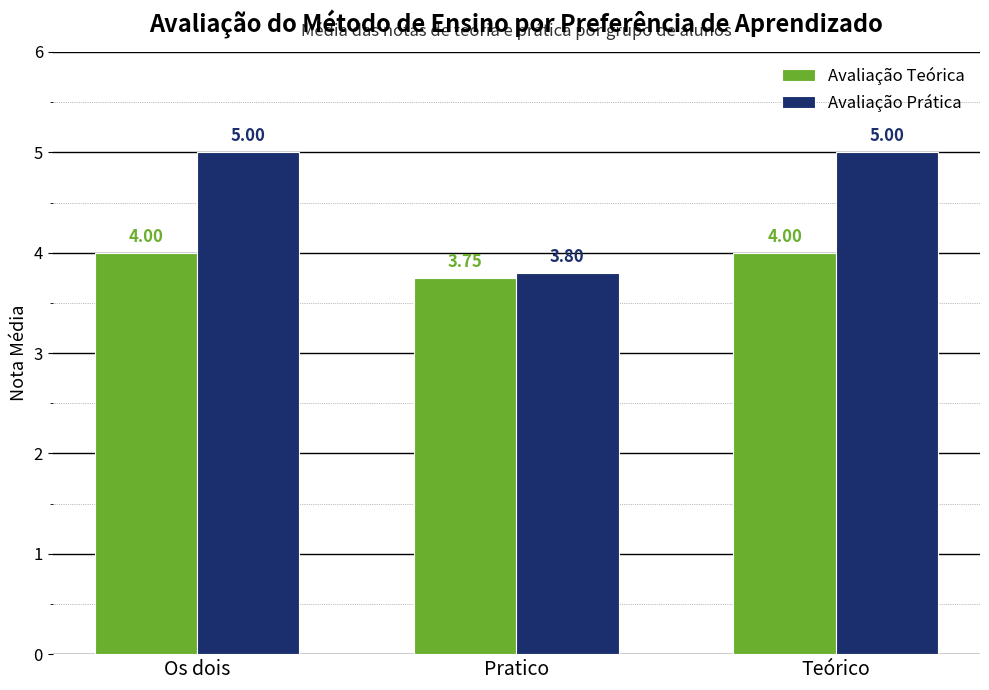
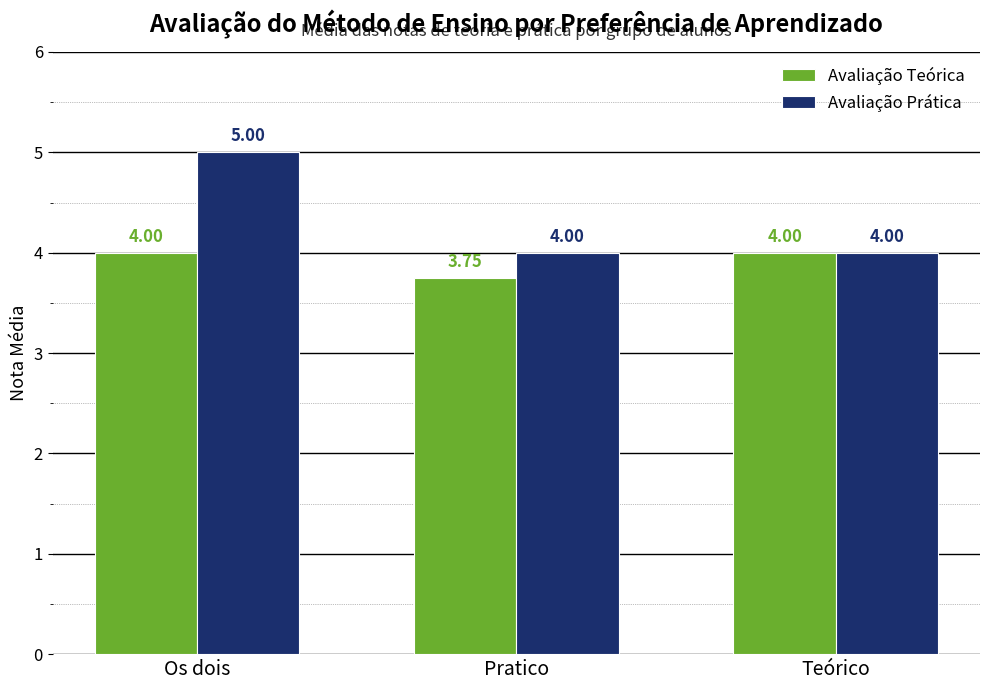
Avaliação Prática, Pratico: 3.80 -> 4.00
Avaliação Prática, Teórico: 5.00 -> 4.00
